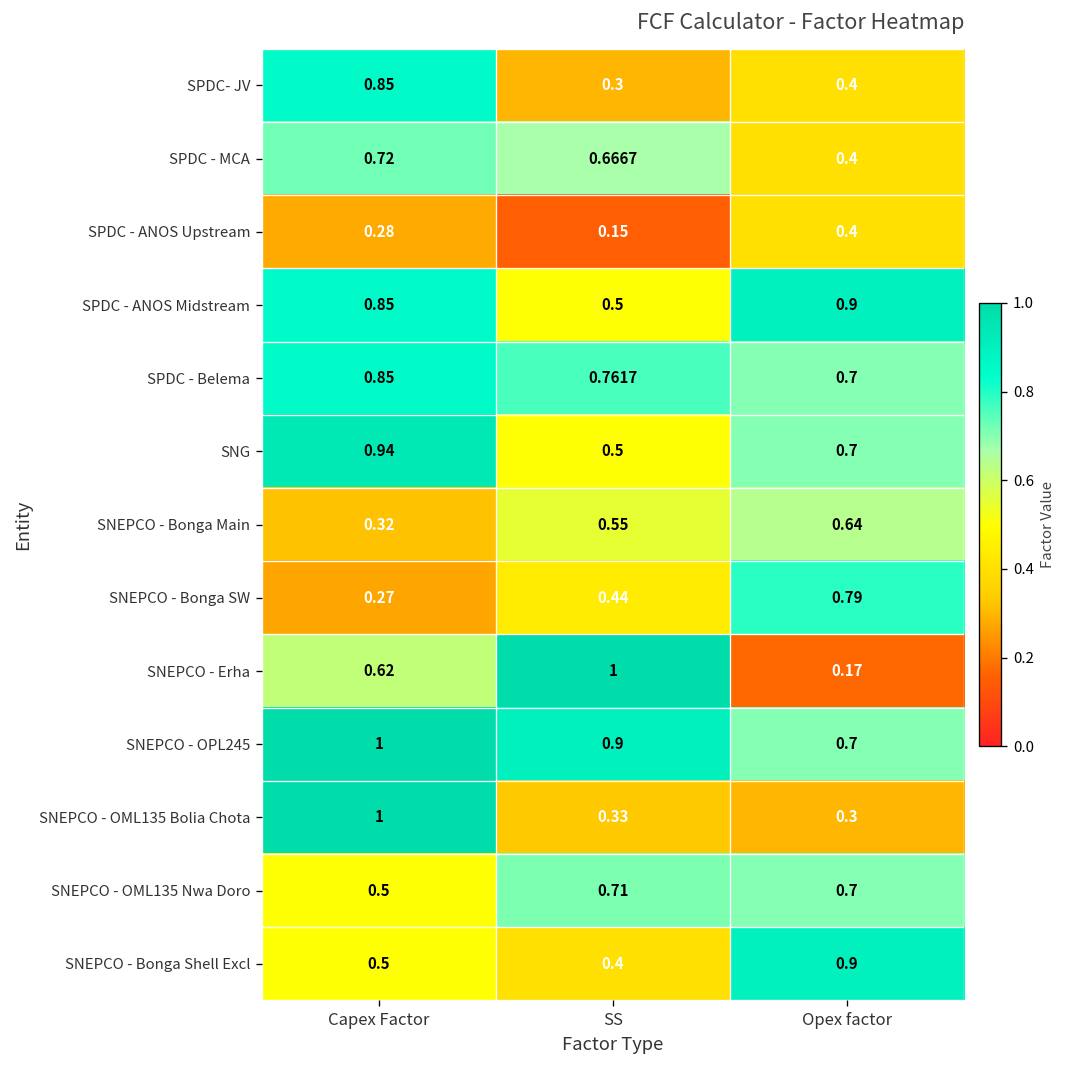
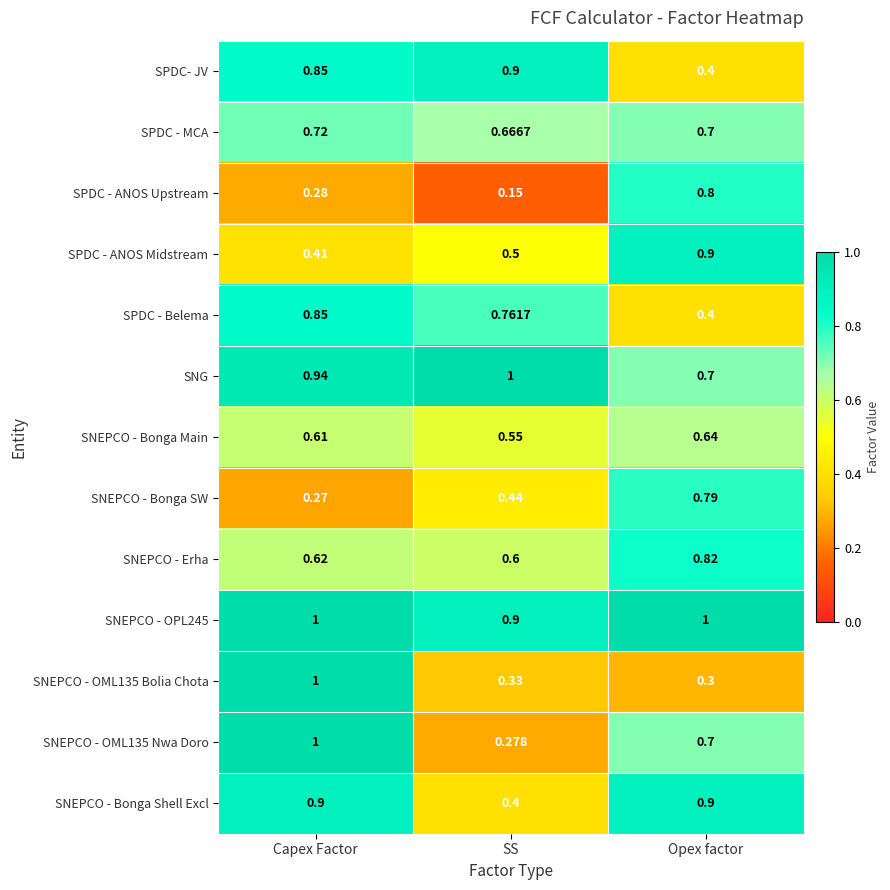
SPDC- JV, SS: 0.3 -> 0.9
SPDC - MCA, Opex factor: 0.4 -> 0.7
SPDC - ANOS Upstream, Opex factor: 0.4 -> 0.8
SPDC - ANOS Midstream, Capex Factor: 0.85 -> 0.41
SPDC - Belema, Opex factor: 0.7 -> 0.4
SNG, SS: 0.5 -> 1
SNEPCO - Bonga Main, Capex Factor: 0.32 -> 0.61
SNEPCO - Erha, SS: 1 -> 0.6
SNEPCO - Erha, Opex factor: 0.17 -> 0.82
SNEPCO - OPL245, Opex factor: 0.7 -> 1
SNEPCO - OML135 Nwa Doro, Capex Factor: 0.5 -> 1
SNEPCO - OML135 Nwa Doro, SS: 0.71 -> 0.278
SNEPCO - Bonga Shell Excl, Capex Factor: 0.5 -> 0.9
